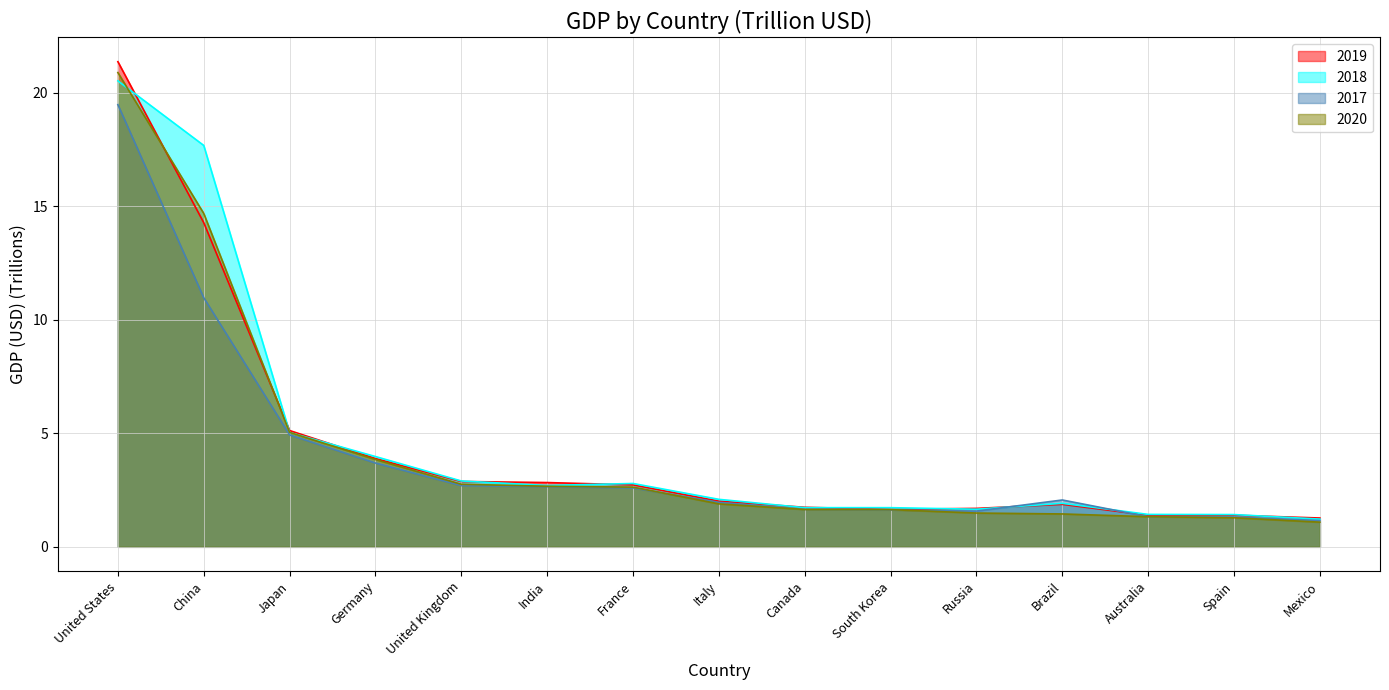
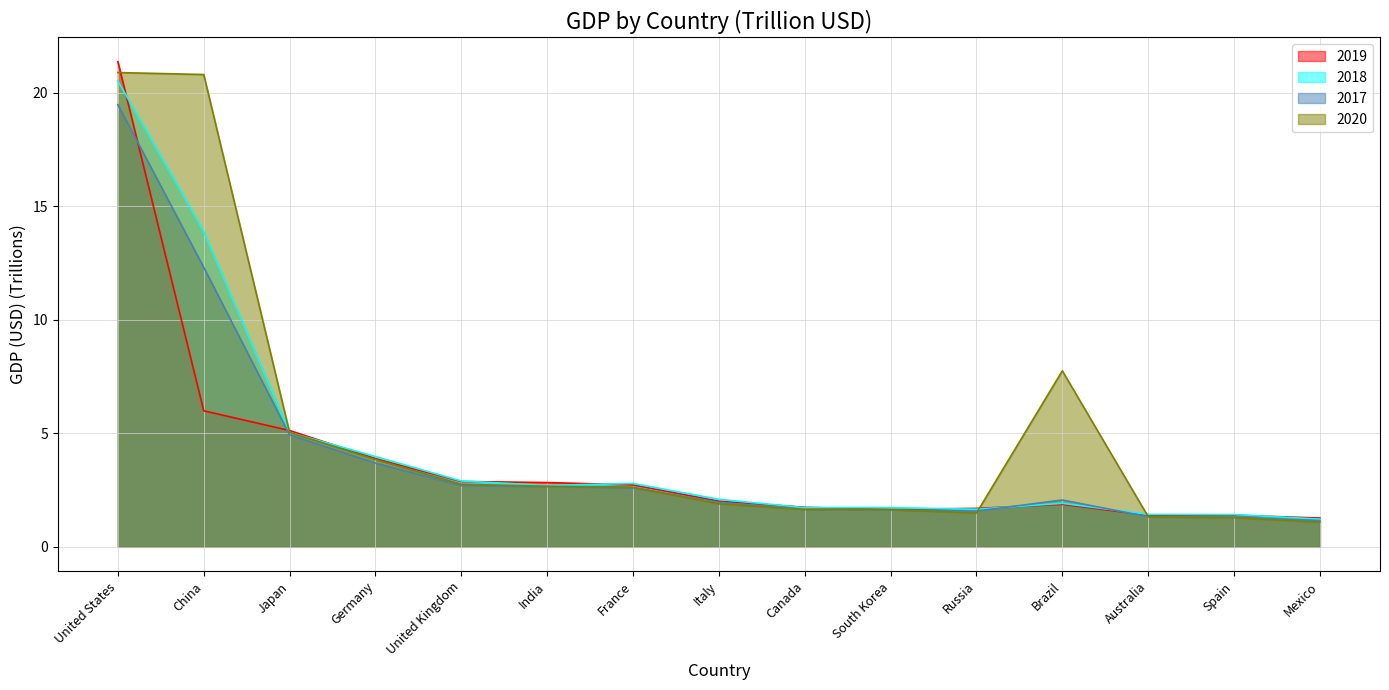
2019, China: 14.3 -> 6.0
2018, China: 17.7 -> 13.9
2017, China: 11.0 -> 12.3
2020, China: 14.7 -> 20.8
2020, Brazil: 1.4 -> 7.8
